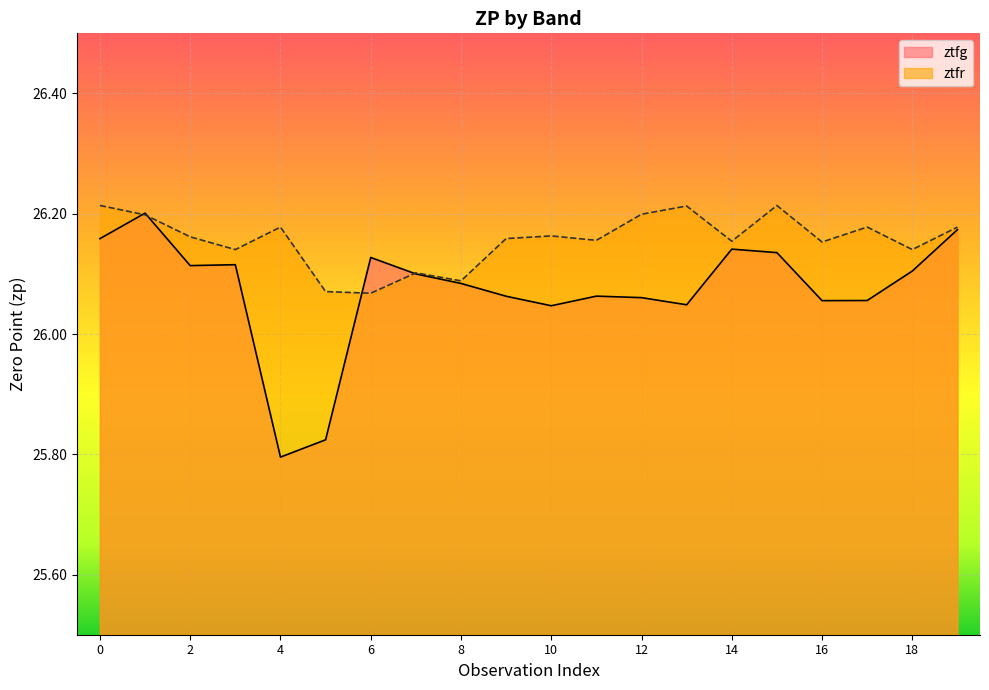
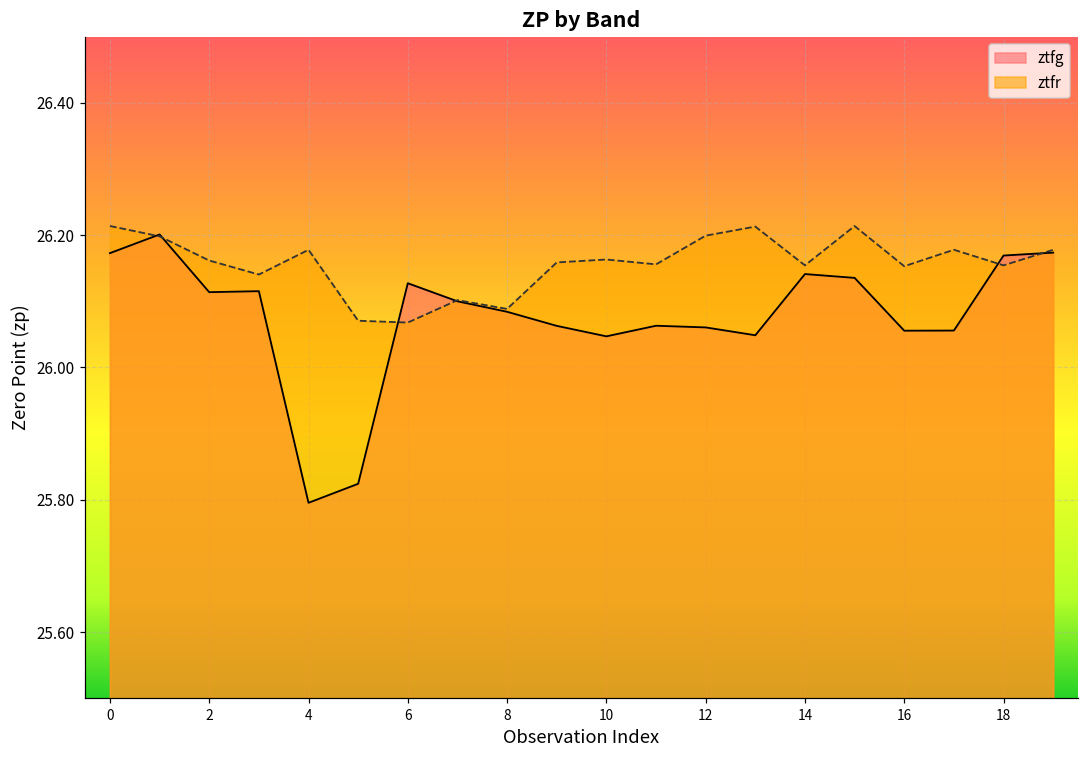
ztfg, 0: 26.16 -> 26.17
ztfg, 18: 26.10 -> 26.17
ztfr, 18: 26.14 -> 26.15
